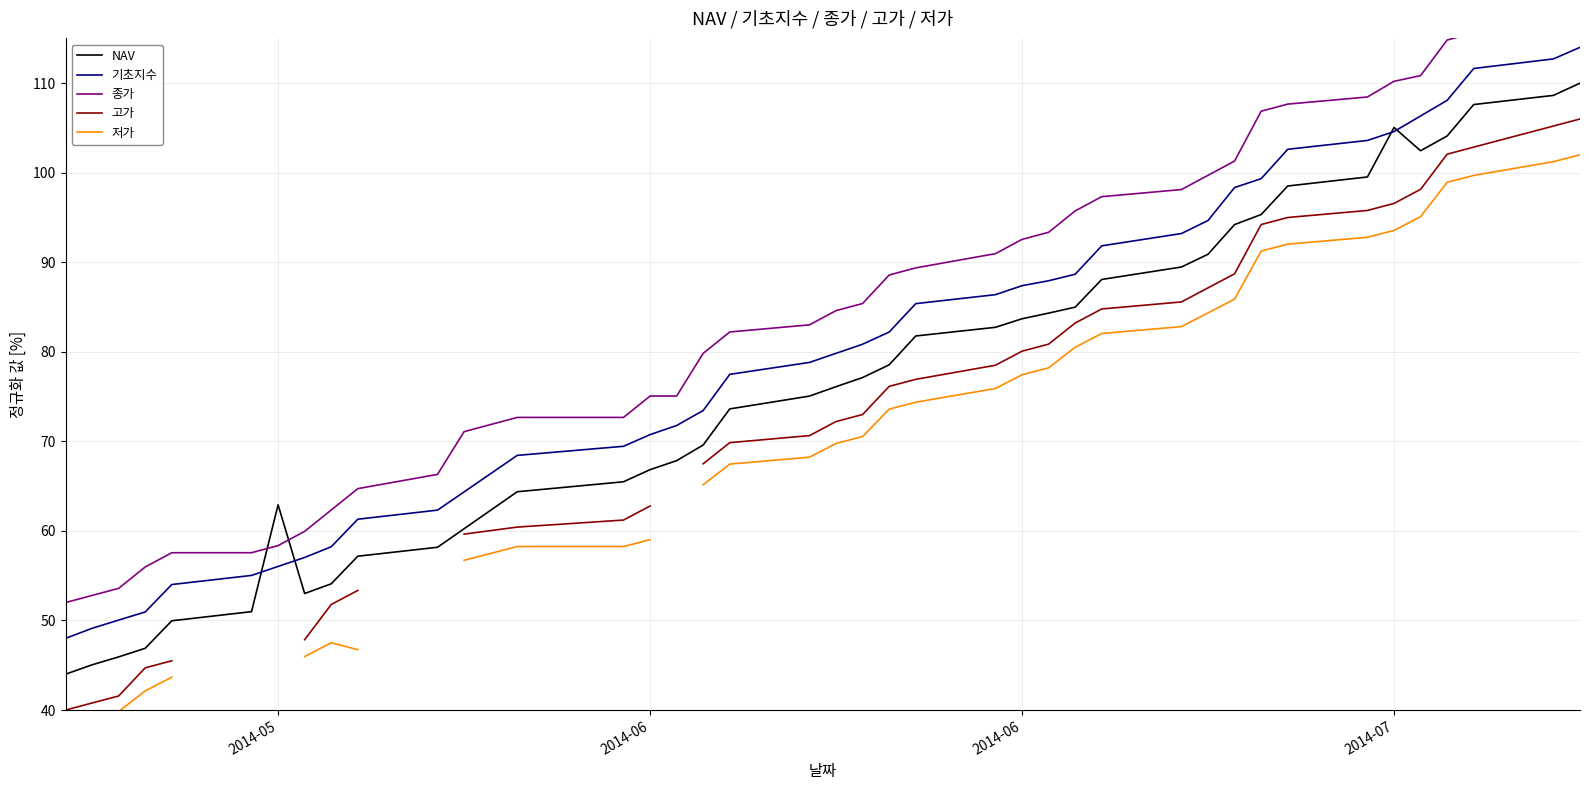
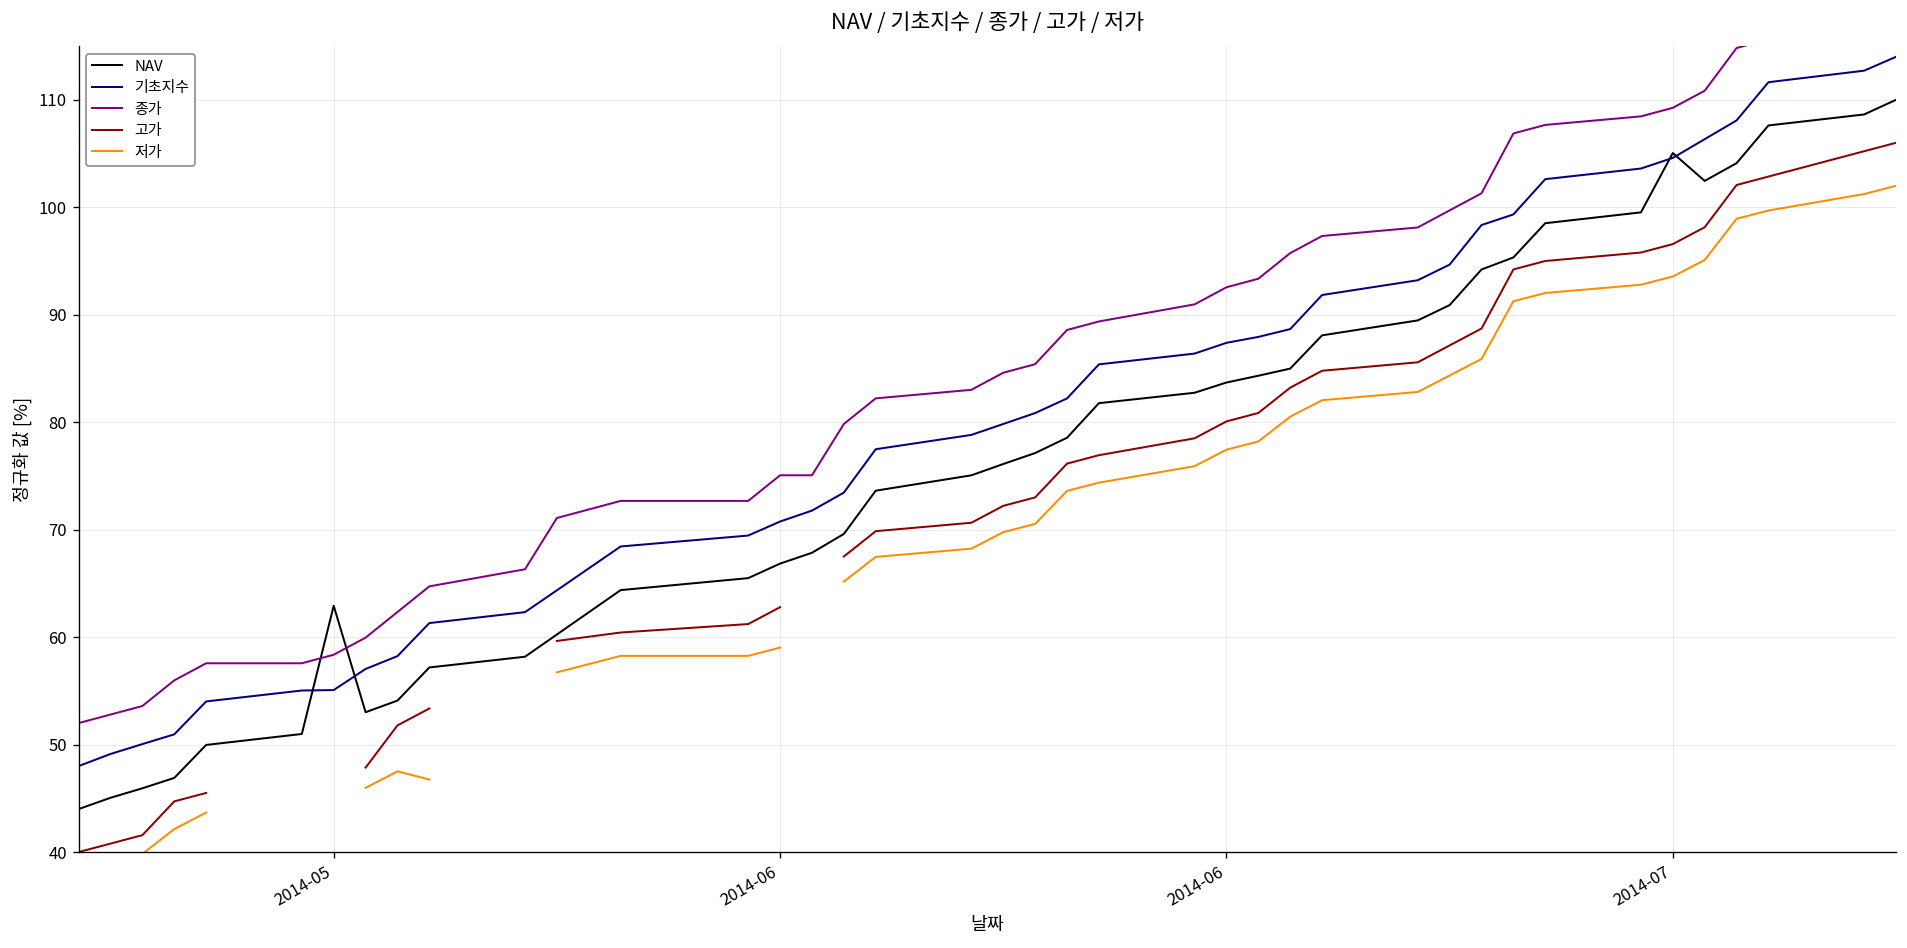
기초지수, 2014-05: 56 -> 55
종가, 2014-07: 110 -> 109
